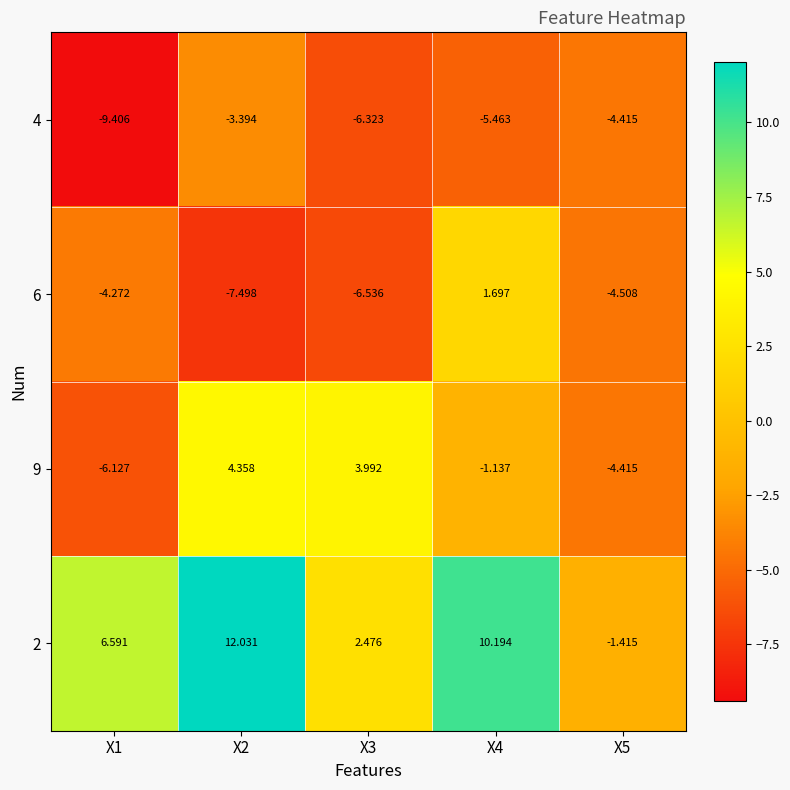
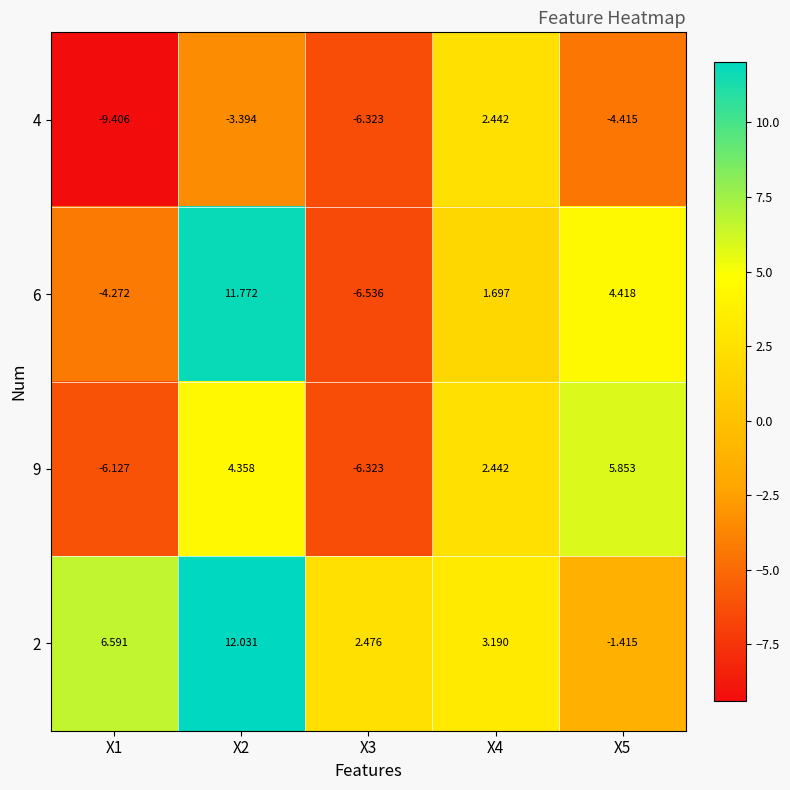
4, X4: -5.463 -> 2.442
6, X2: -7.498 -> 11.772
6, X5: -4.508 -> 4.418
9, X3: 3.992 -> -6.323
9, X4: -1.137 -> 2.442
9, X5: -4.415 -> 5.853
2, X4: 10.194 -> 3.190
